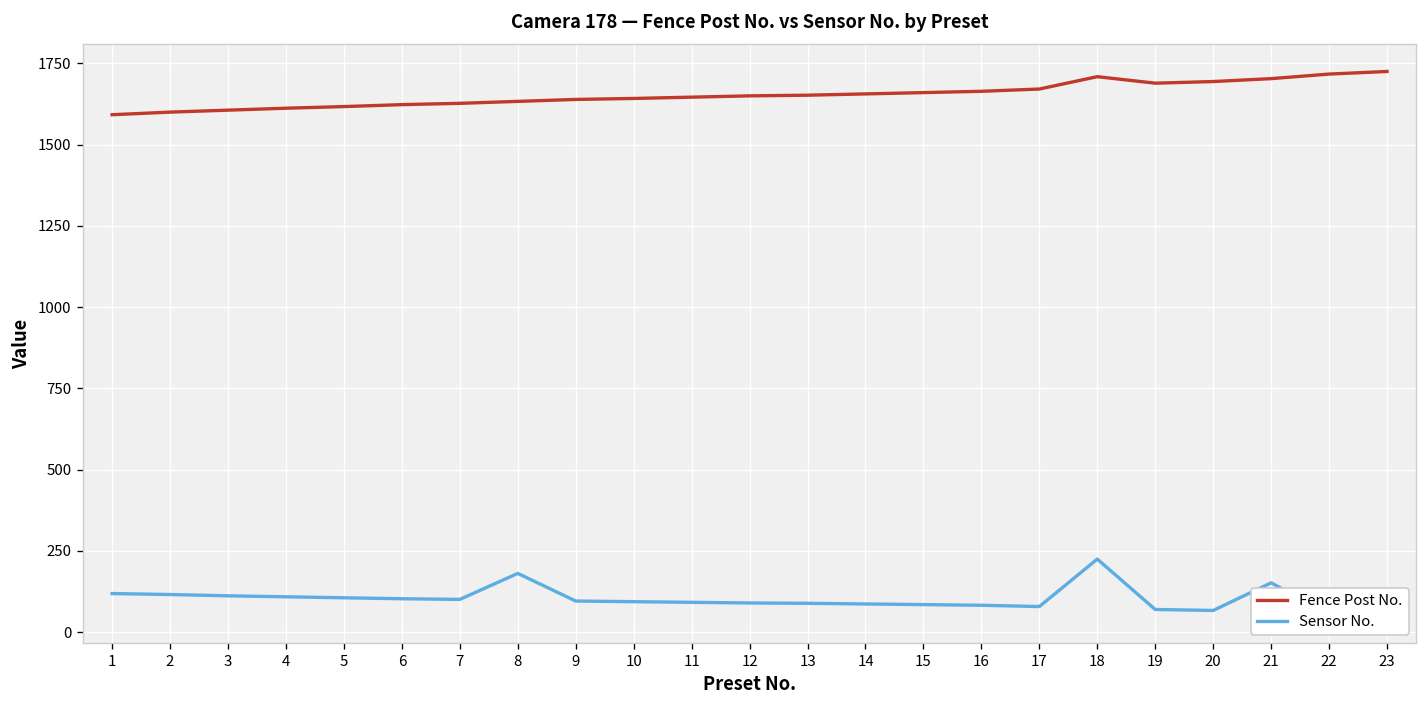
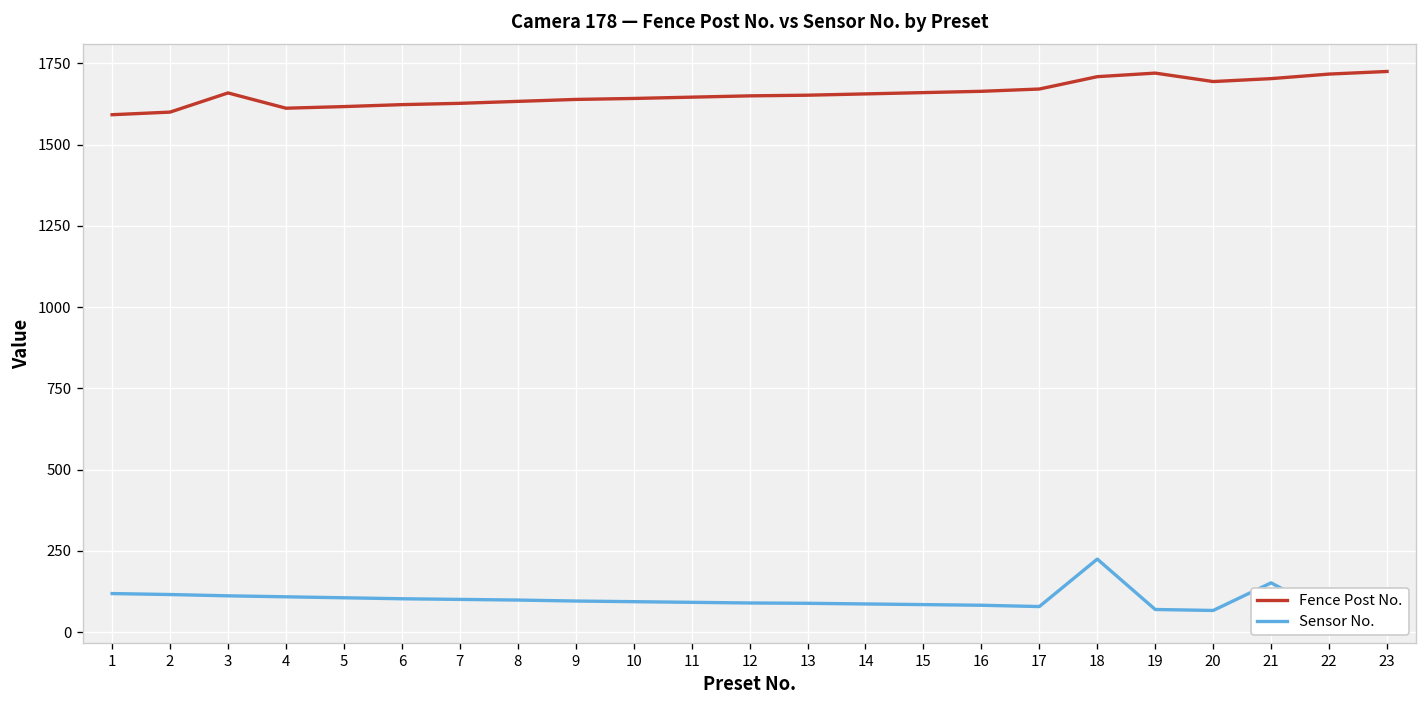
Fence Post No., 3: 1610 -> 1660
Sensor No., 8: 180 -> 100
Fence Post No., 19: 1690 -> 1720
